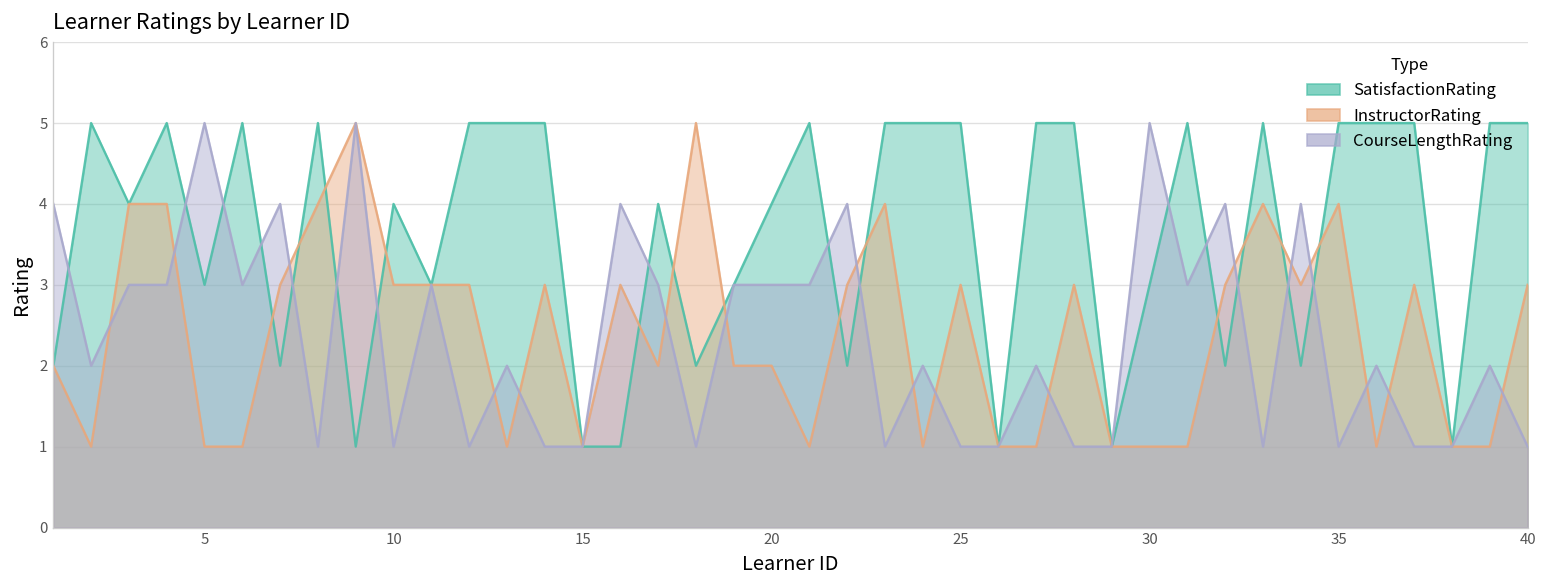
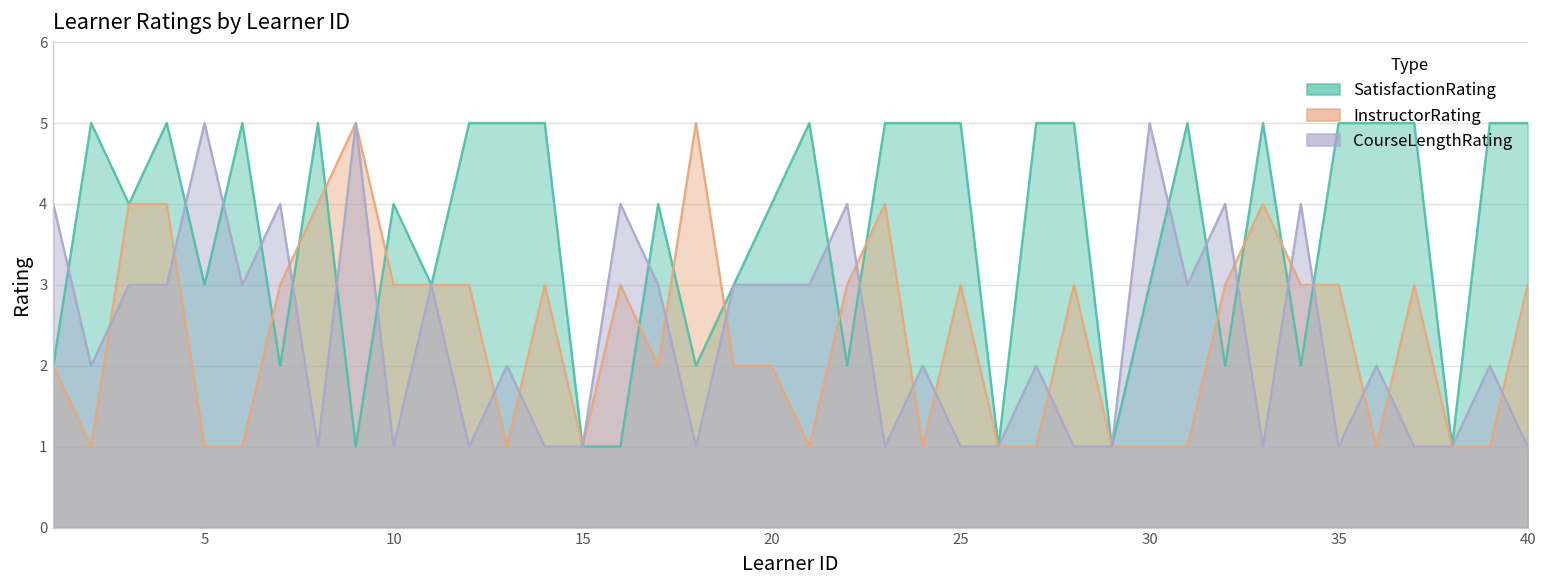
InstructorRating, 35: 4 -> 3
